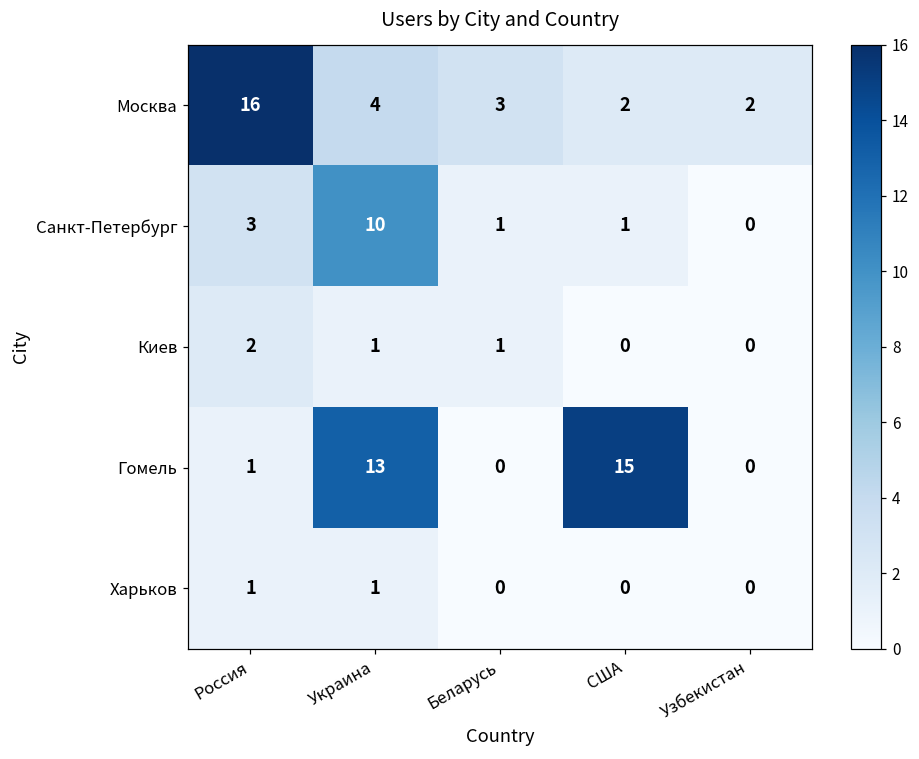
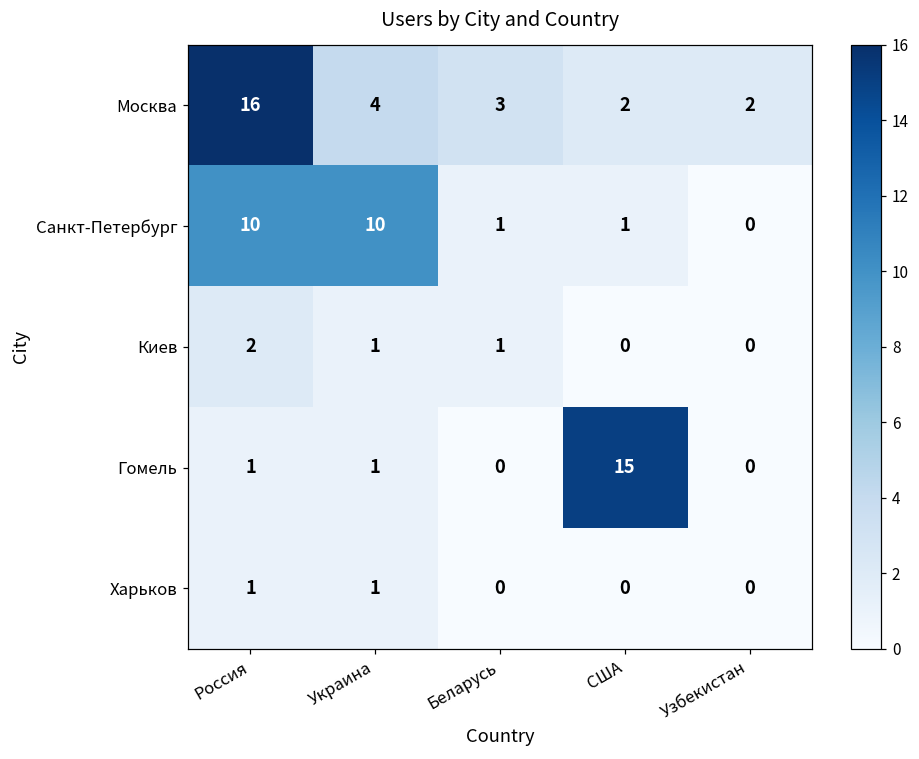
Санкт-Петербург, Россия: 3 -> 10
Гомель, Украина: 13 -> 1
